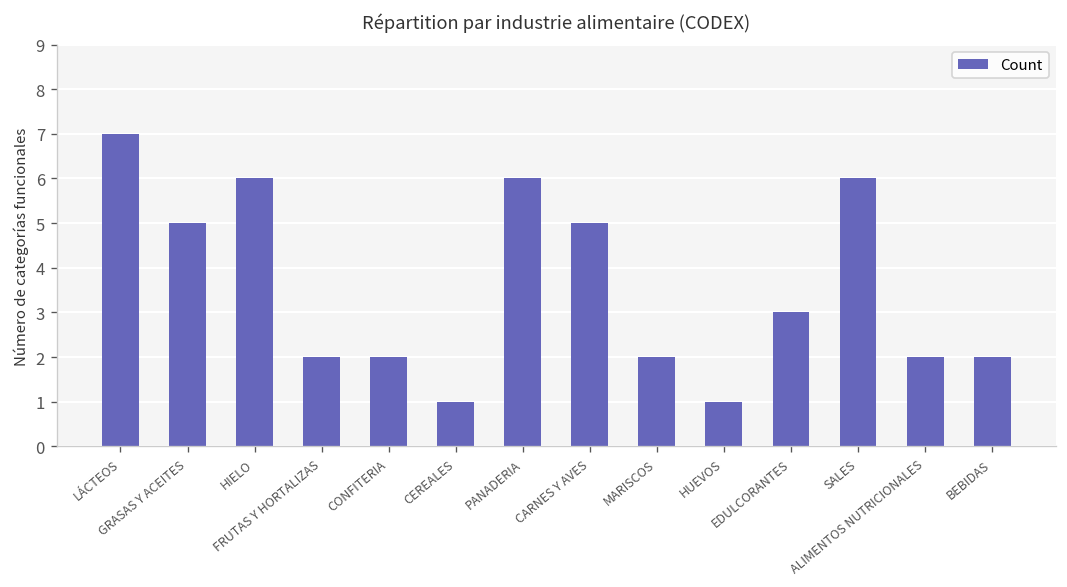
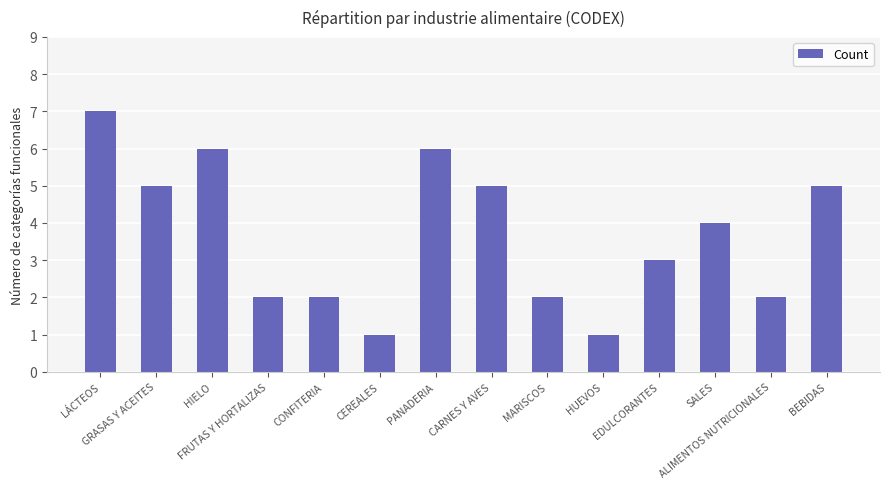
SALES: 6 -> 4
BEBIDAS: 2 -> 5
